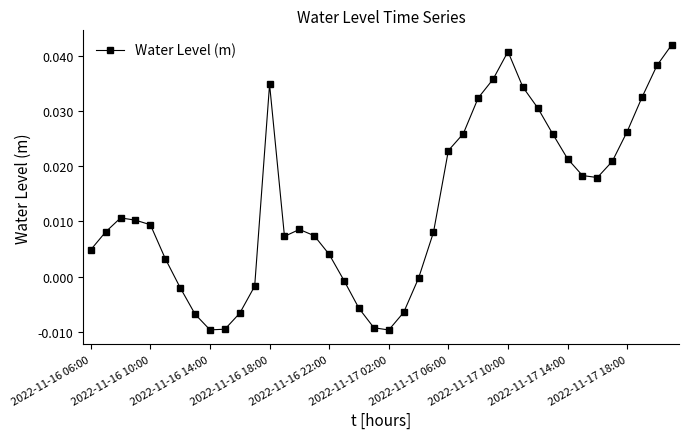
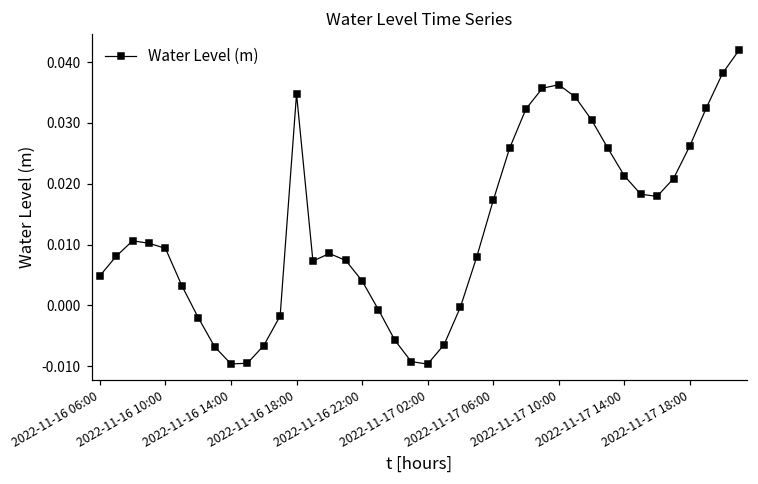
2022-11-17 06:00: 0.023 -> 0.017
2022-11-17 10:00: 0.041 -> 0.036
